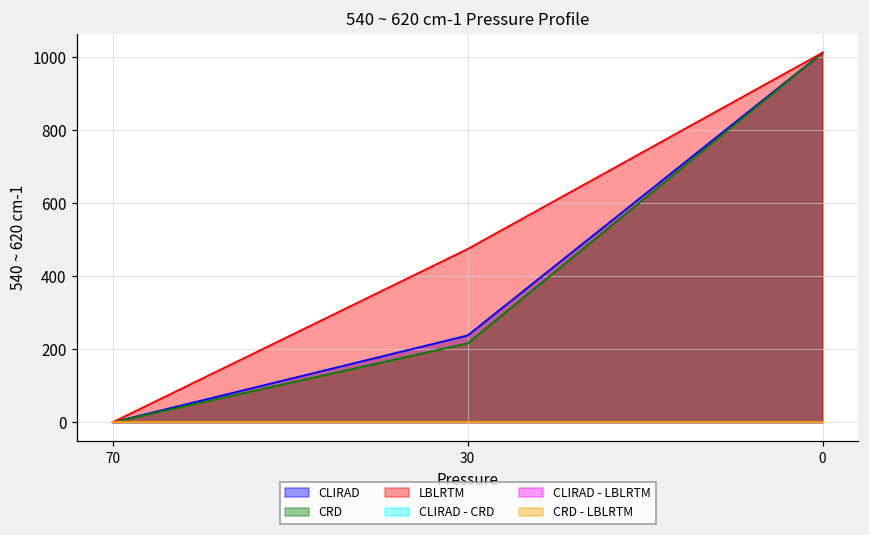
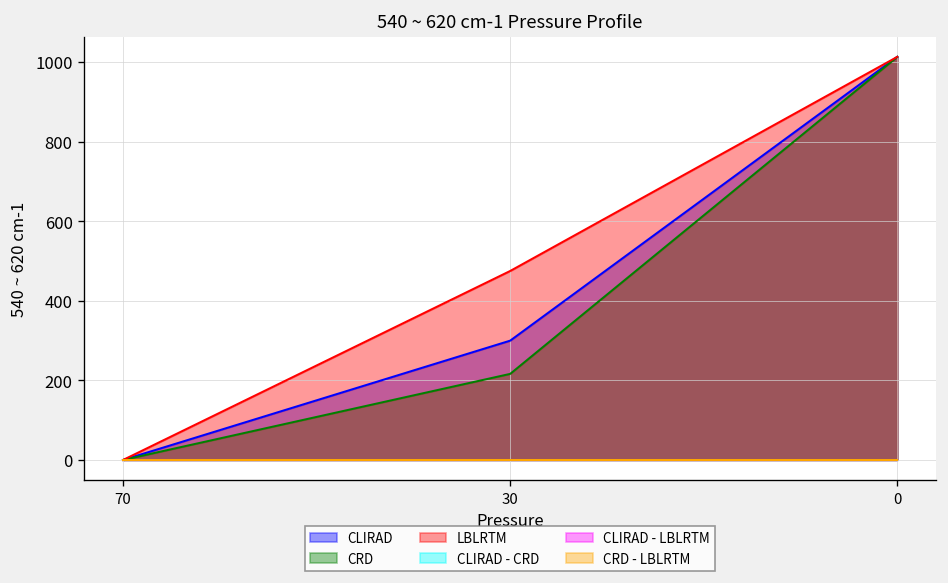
CLIRAD, 30: 240 -> 300
